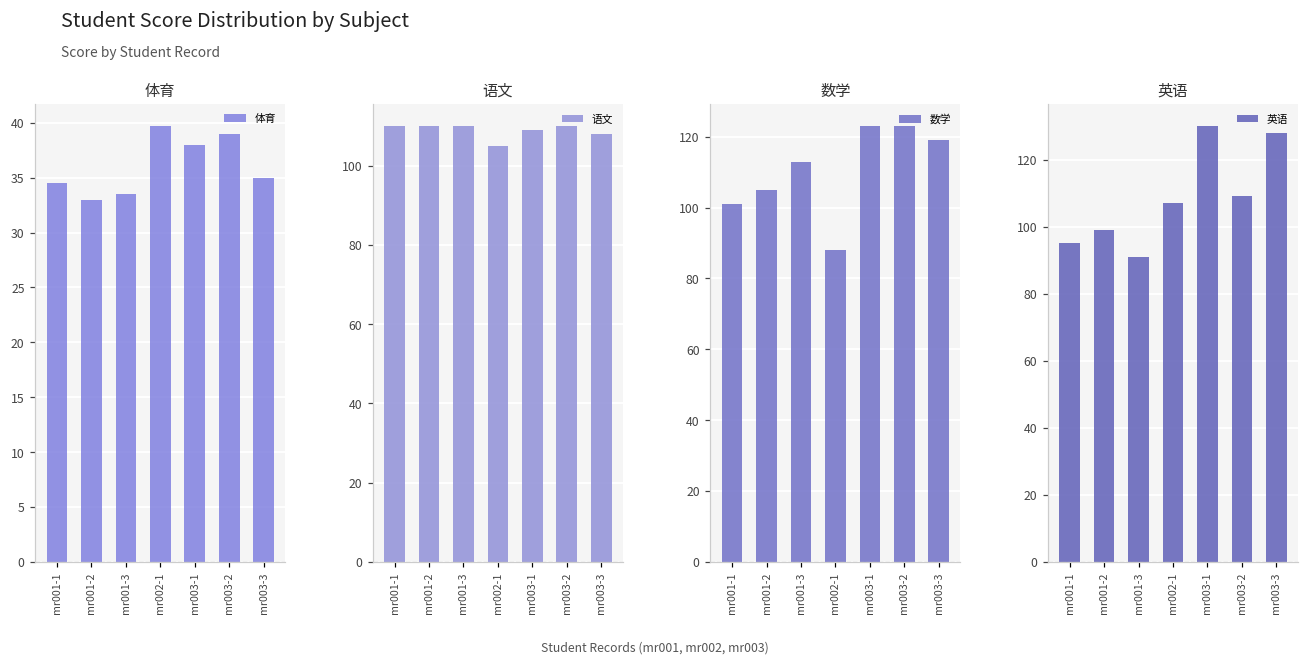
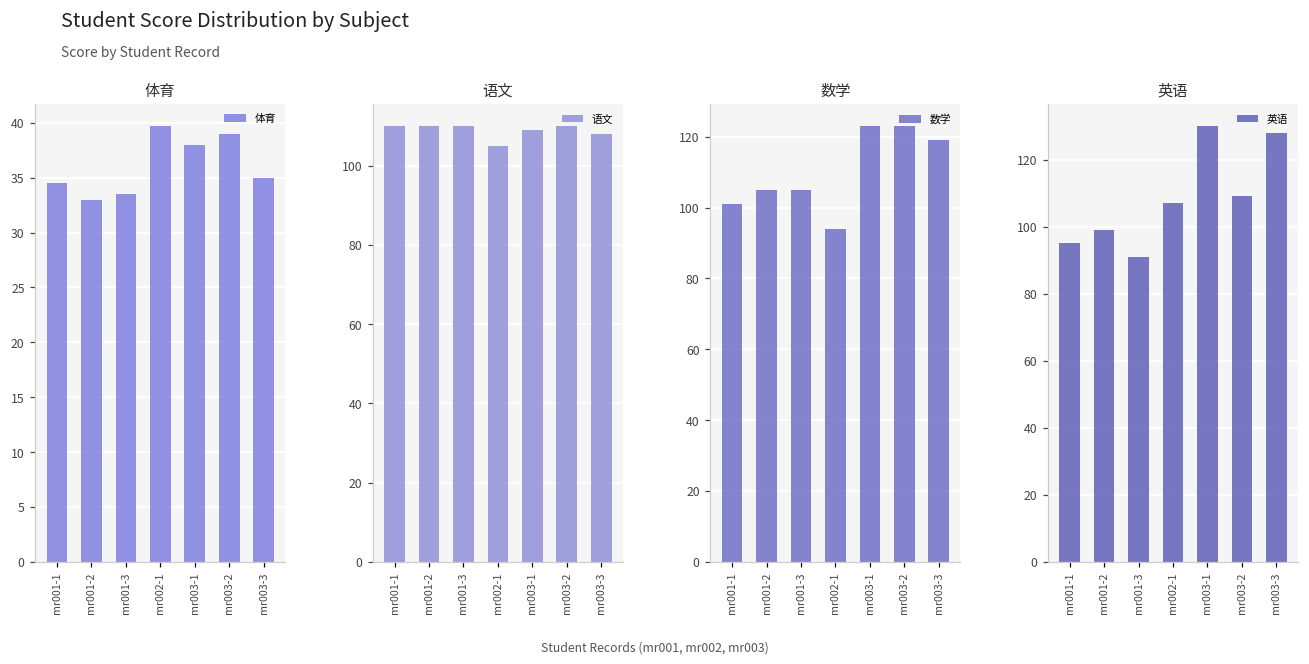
数学, mr001-3: 113 -> 105
数学, mr002-1: 88 -> 94
